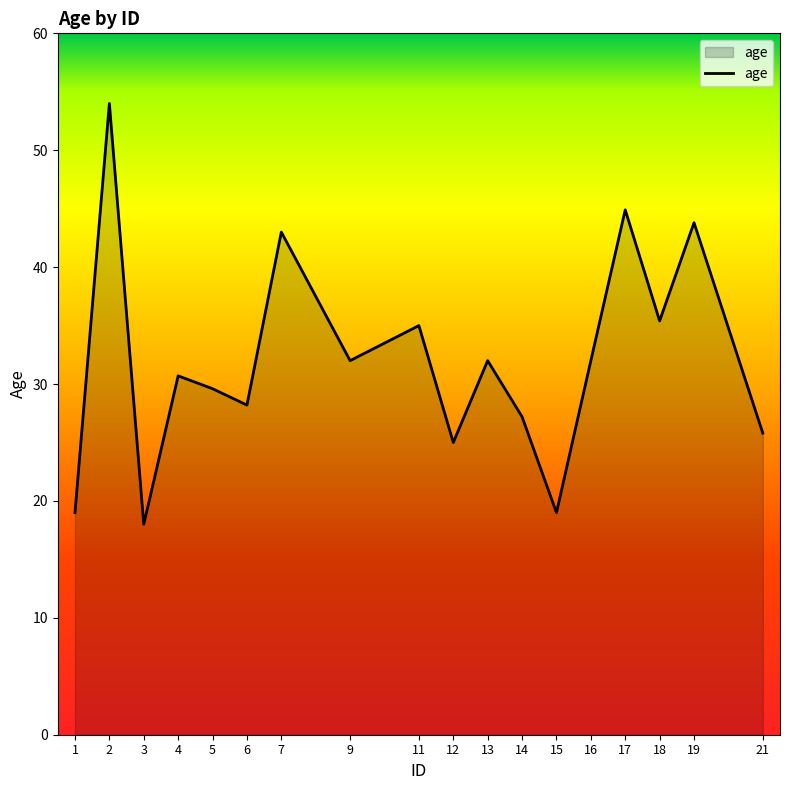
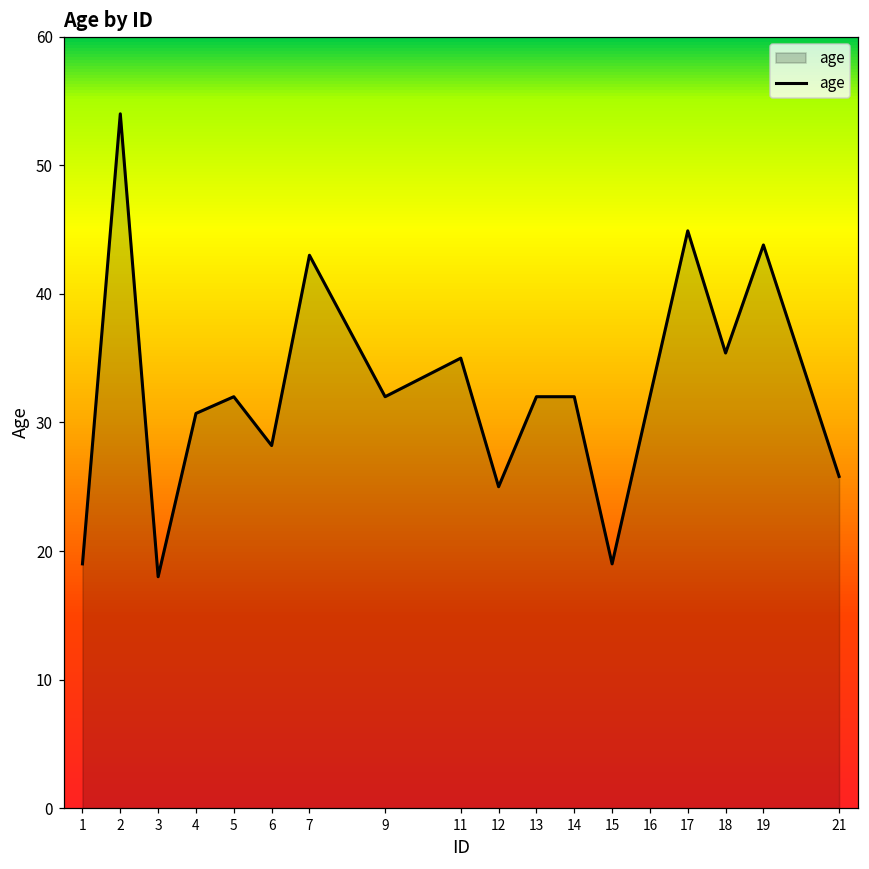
5: 29.6 -> 32.0
14: 27.2 -> 32.0
